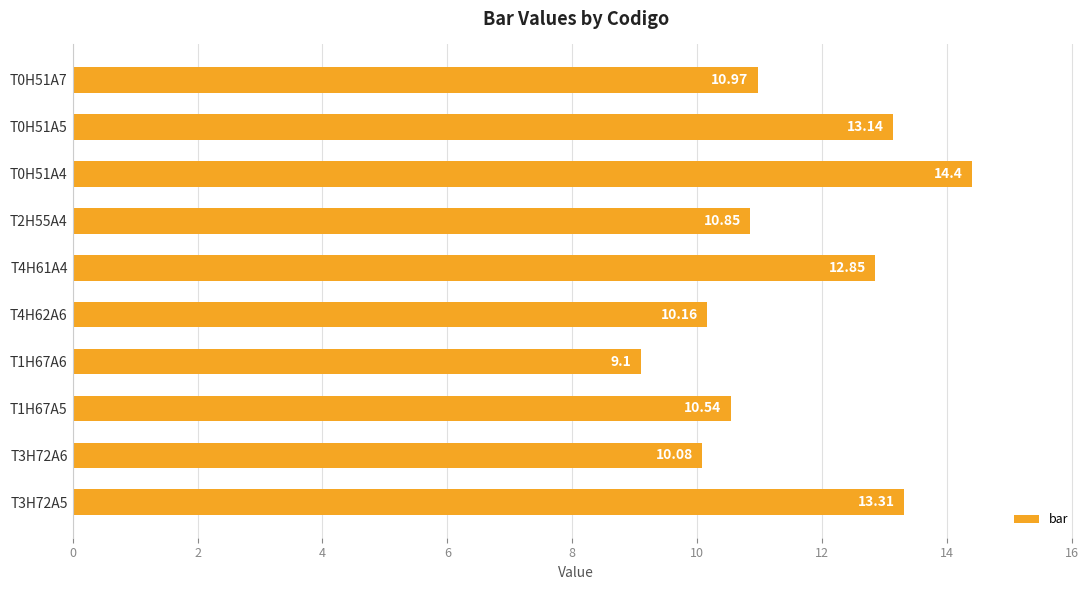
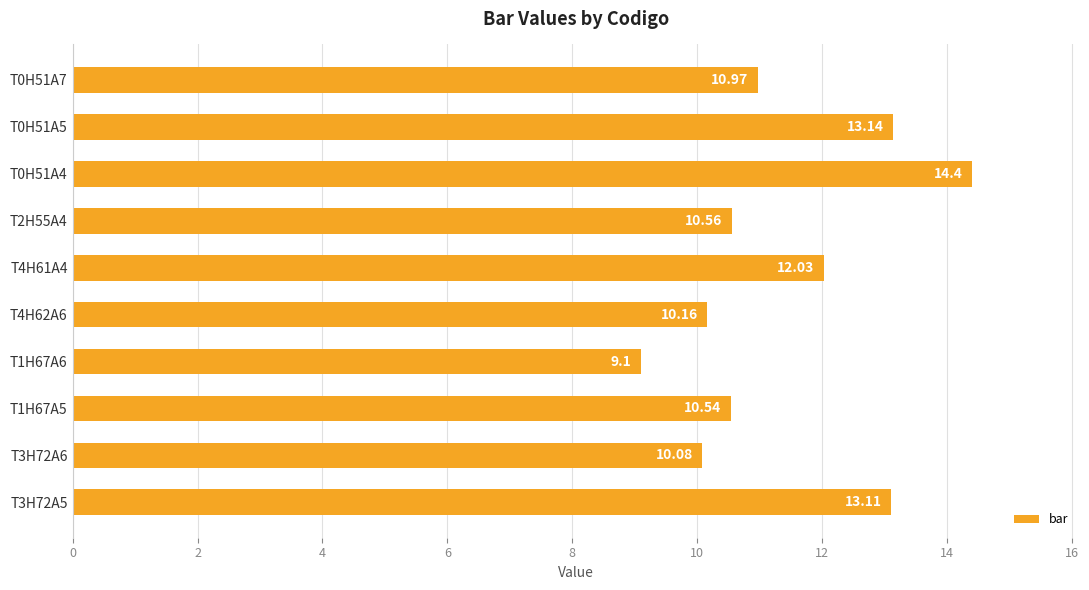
T2H55A4: 10.85 -> 10.56
T4H61A4: 12.85 -> 12.03
T3H72A5: 13.31 -> 13.11
